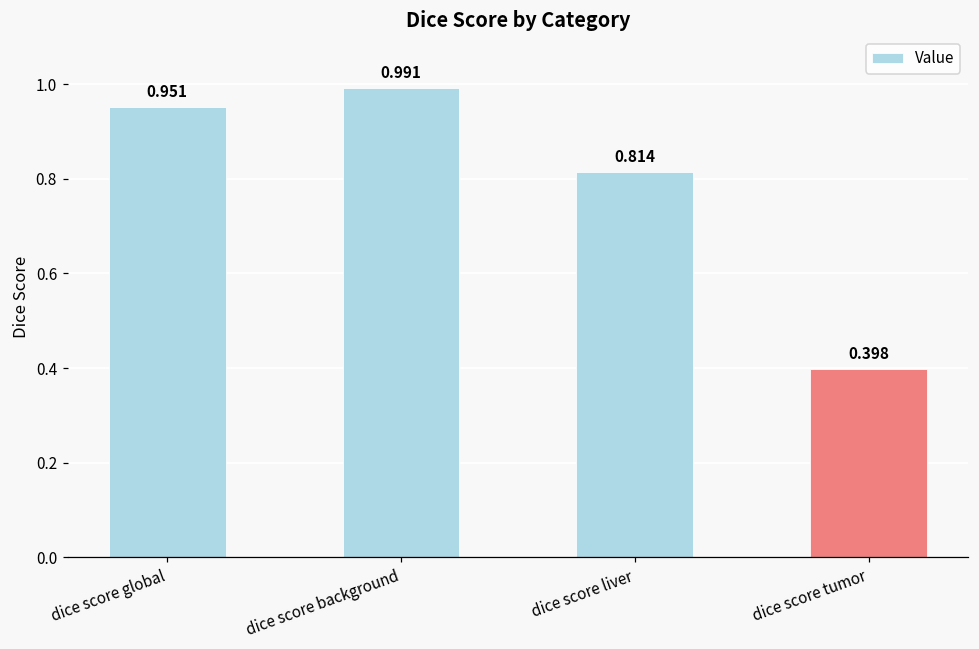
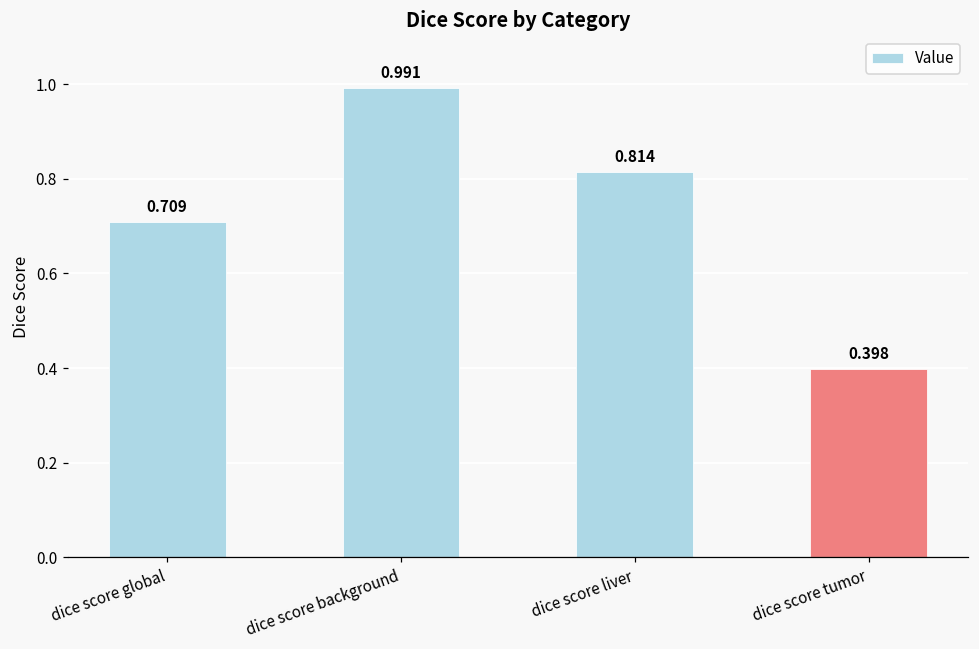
dice score global: 0.951 -> 0.709
